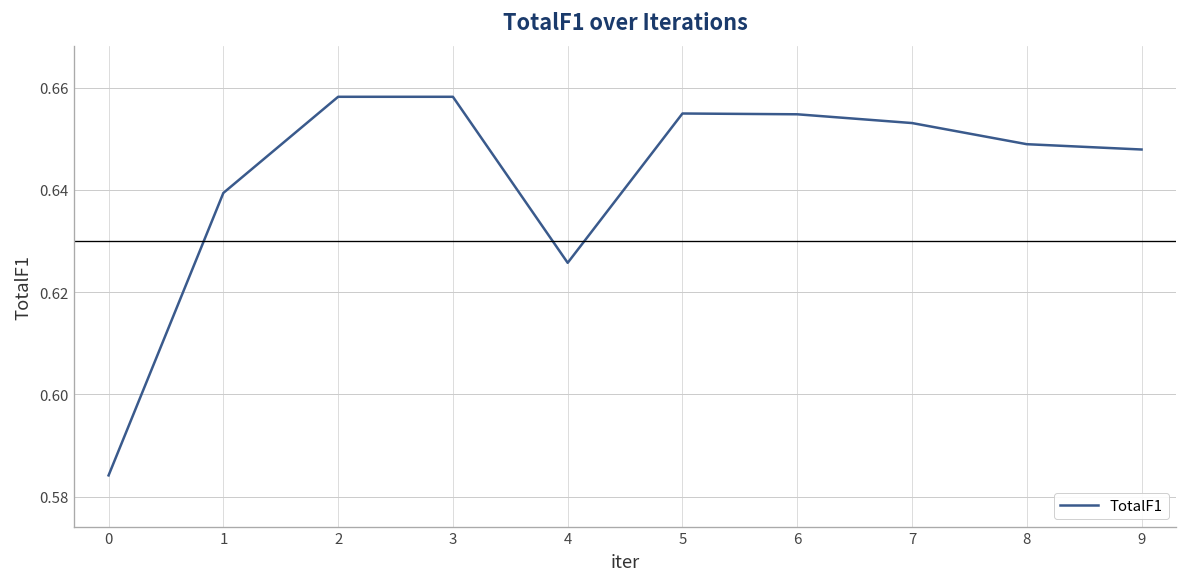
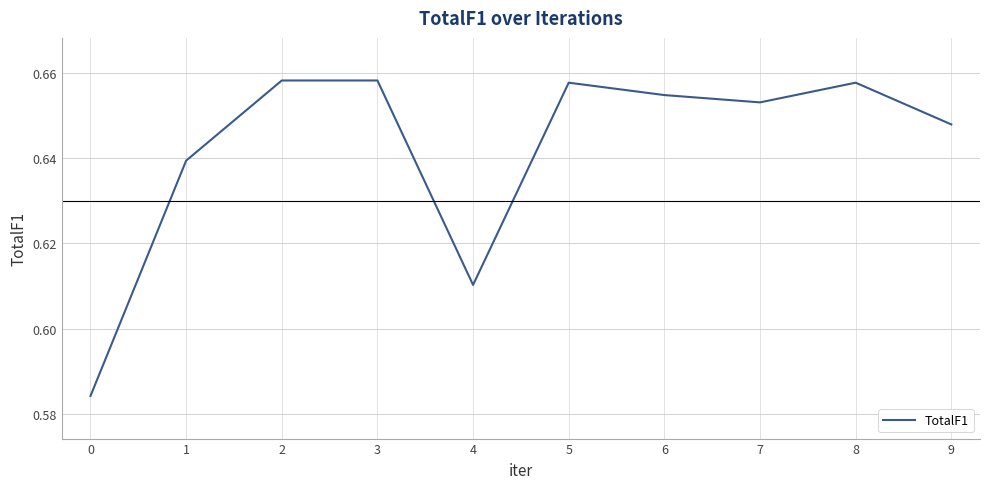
4: 0.626 -> 0.610
5: 0.655 -> 0.658
8: 0.649 -> 0.658
